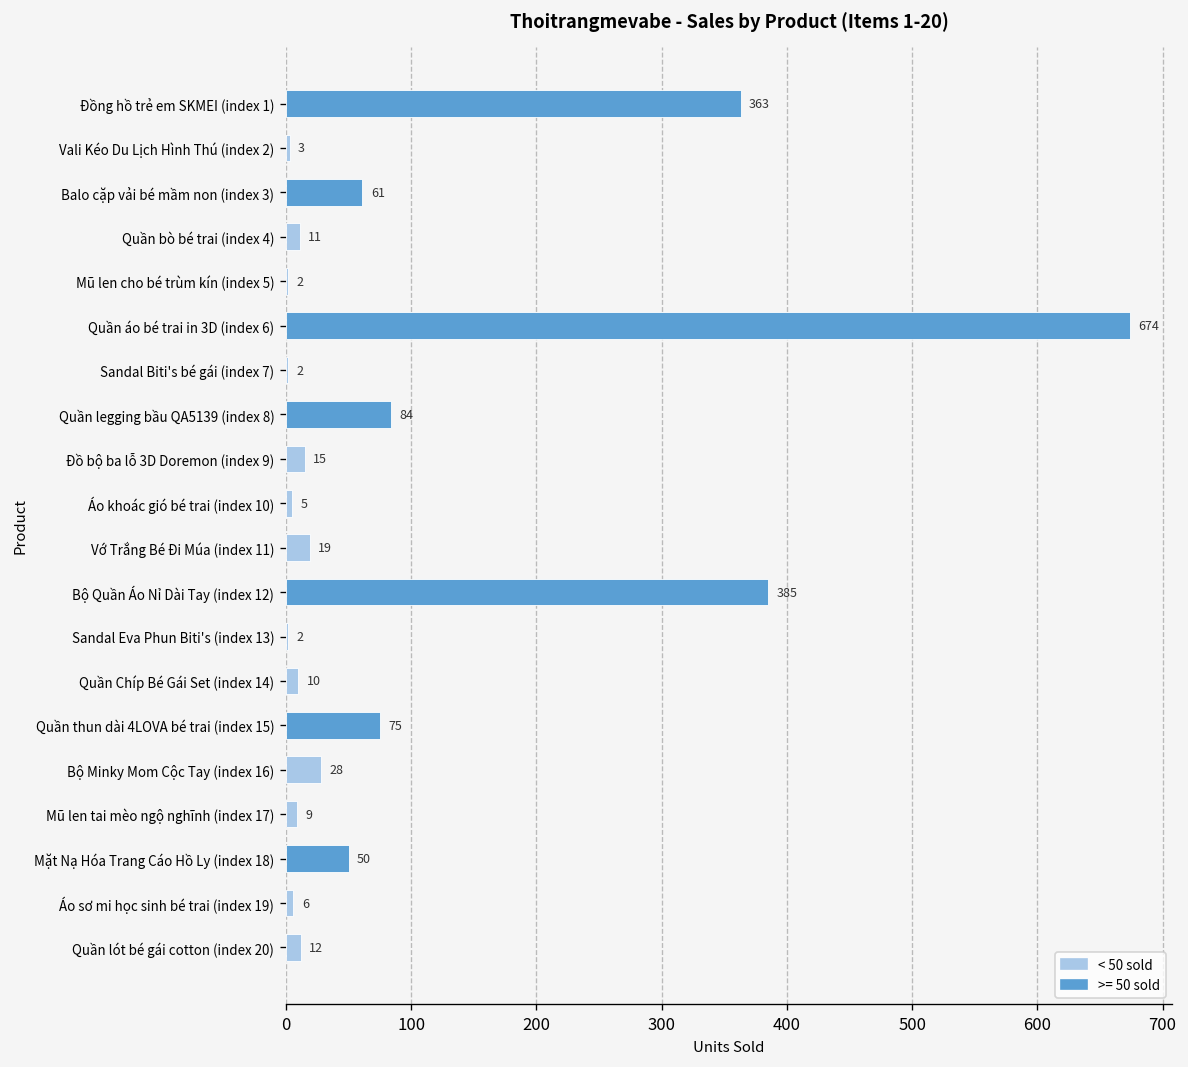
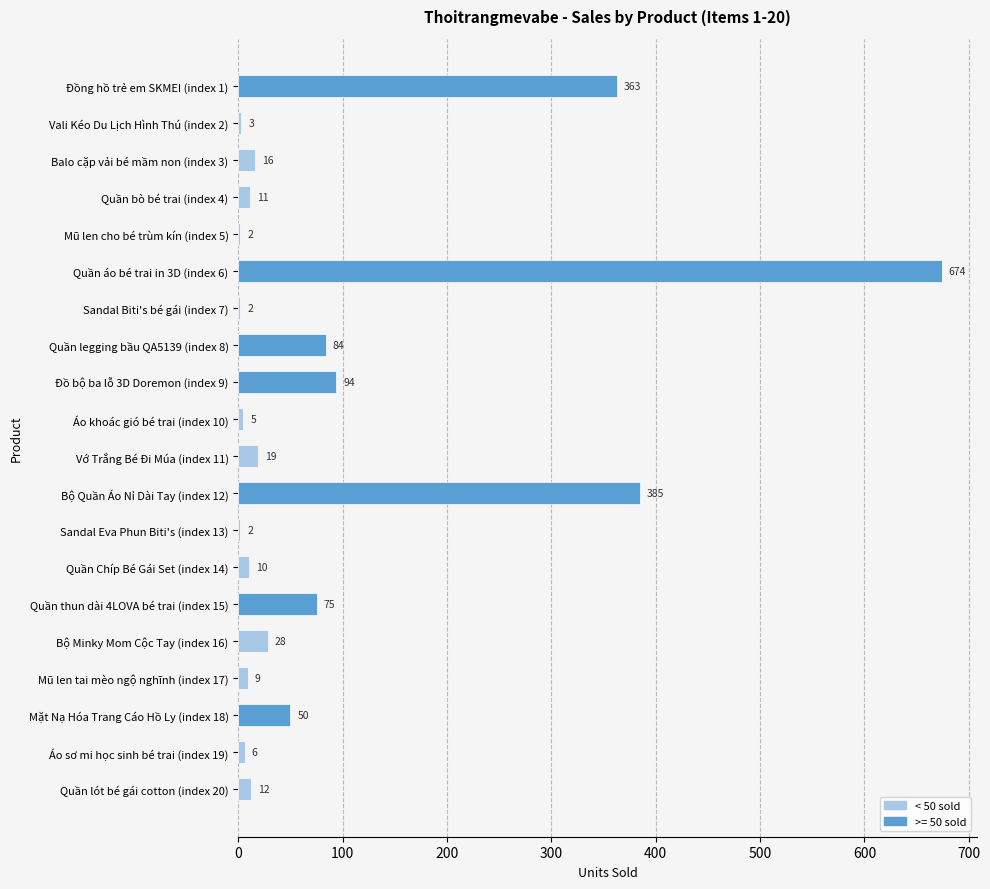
Balo cặp vải bé mầm non (index 3): 61 -> 16
Đồ bộ ba lỗ 3D Doremon (index 9): 15 -> 94
